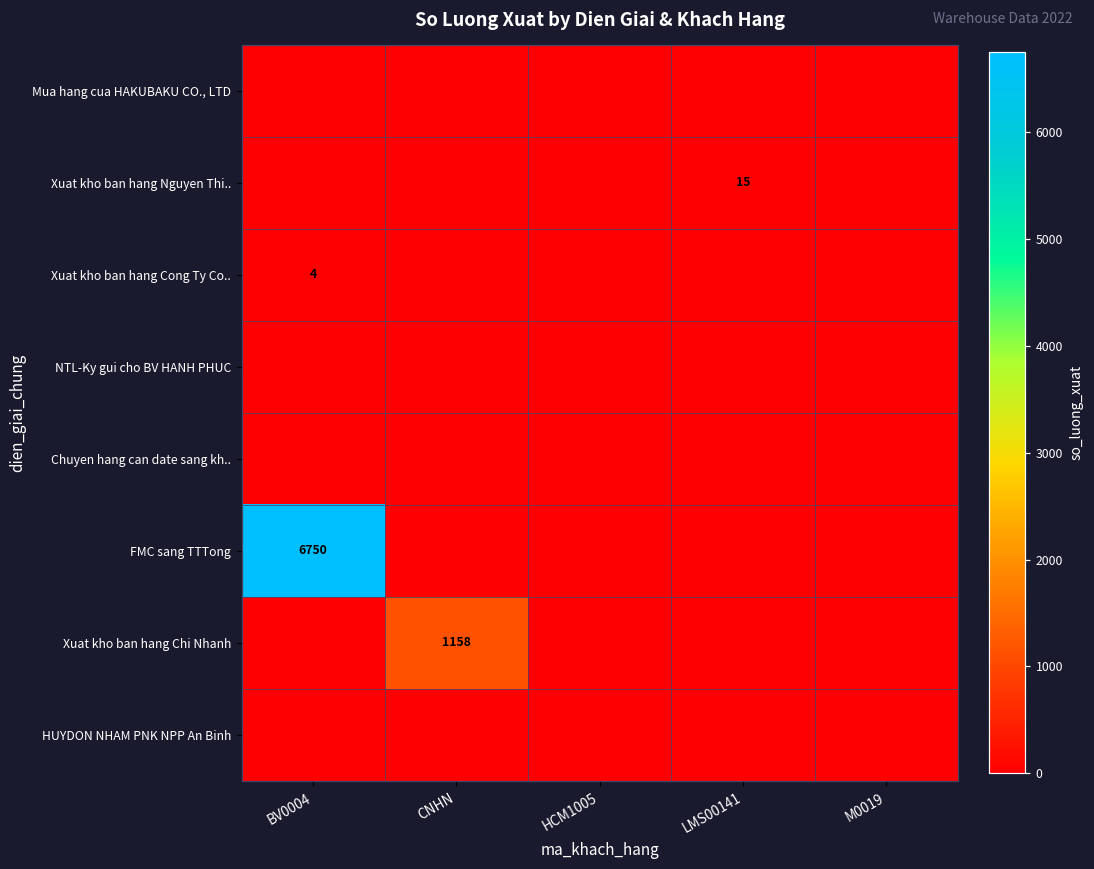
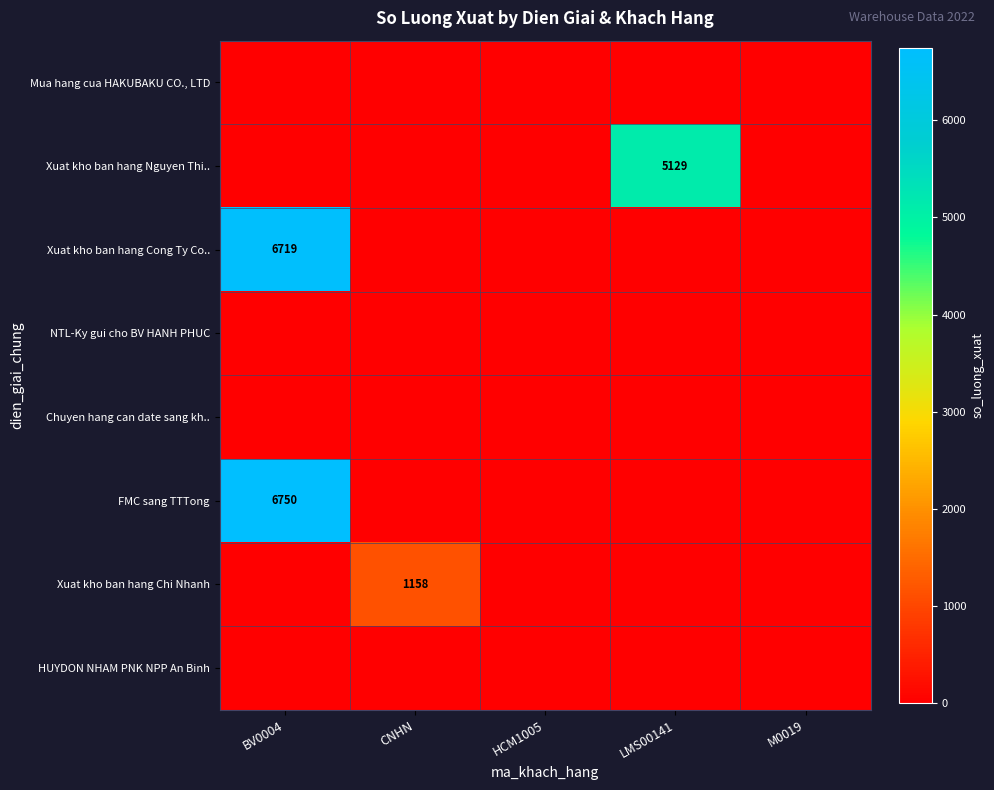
Xuat kho ban hang Nguyen Thi.., LMS00141: 15 -> 5129
Xuat kho ban hang Cong Ty Co.., BV0004: 4 -> 6719
